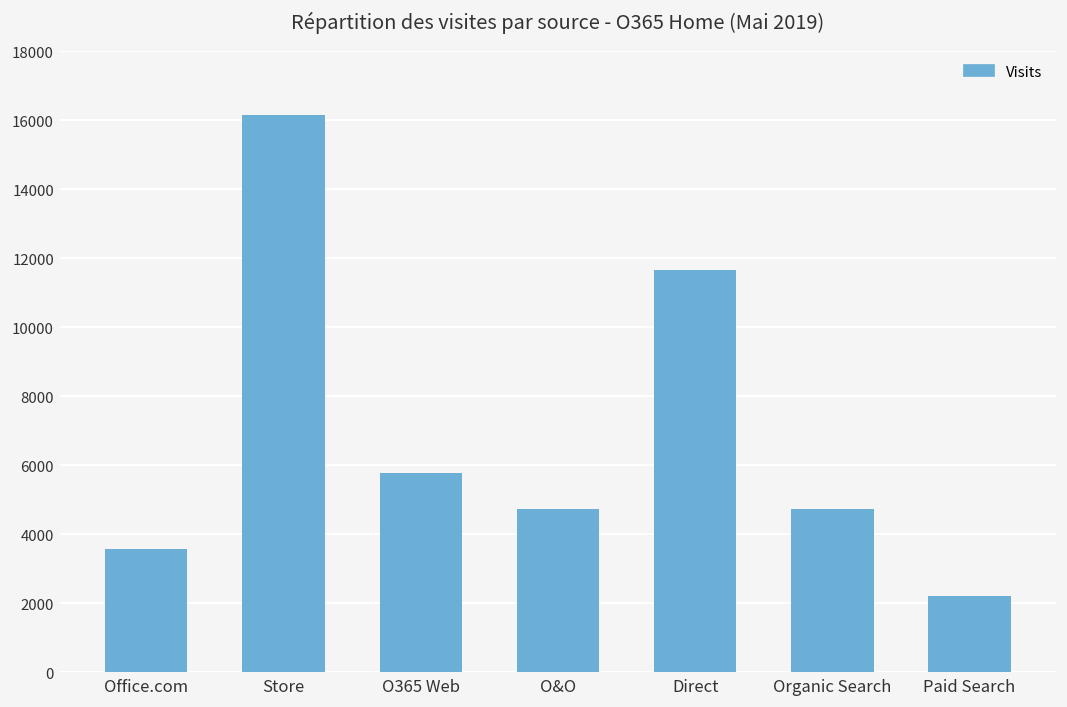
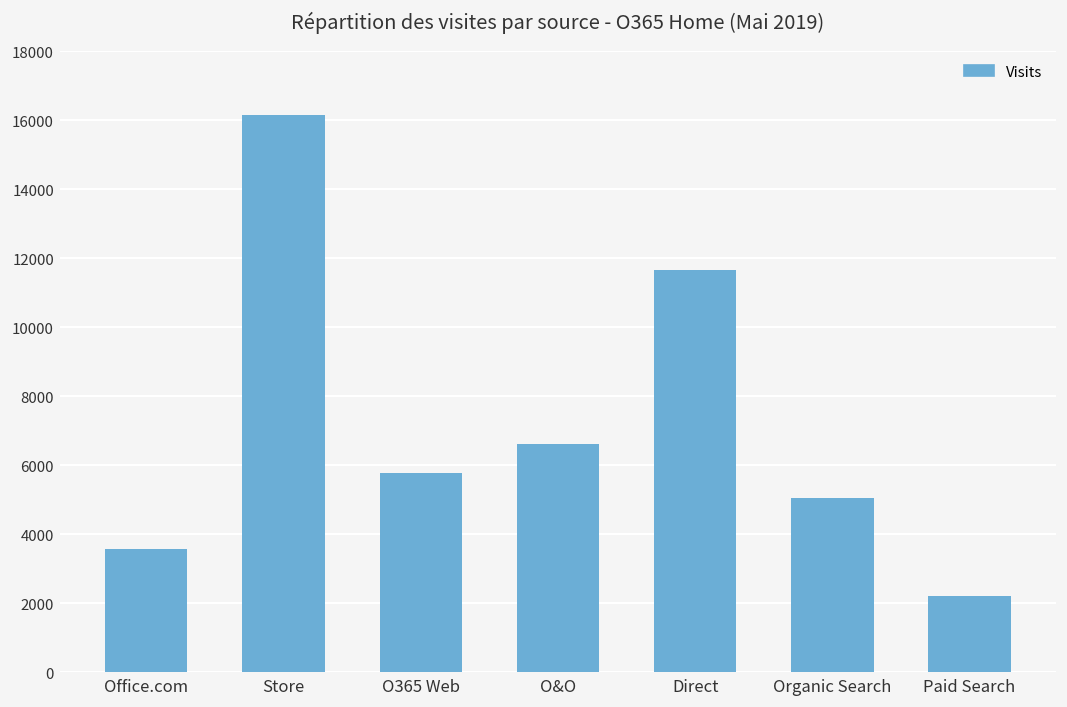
O&O: 4700 -> 6600
Organic Search: 4700 -> 5100
